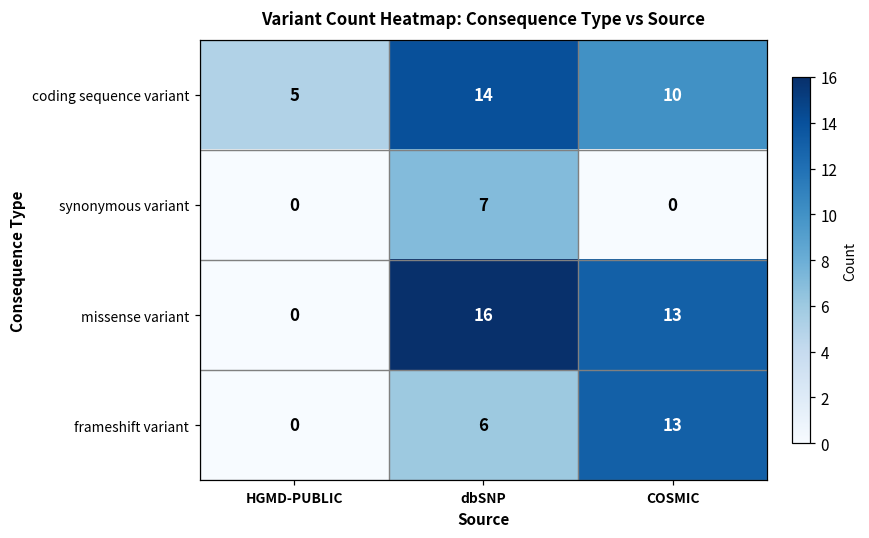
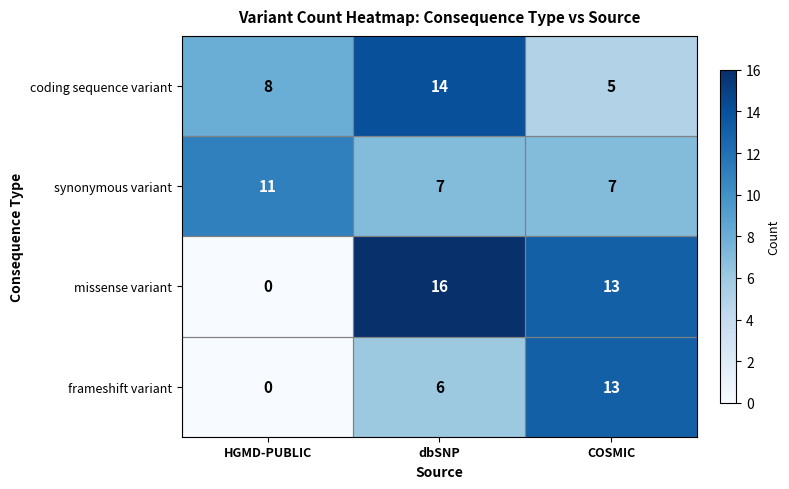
coding sequence variant, HGMD-PUBLIC: 5 -> 8
coding sequence variant, COSMIC: 10 -> 5
synonymous variant, HGMD-PUBLIC: 0 -> 11
synonymous variant, COSMIC: 0 -> 7
